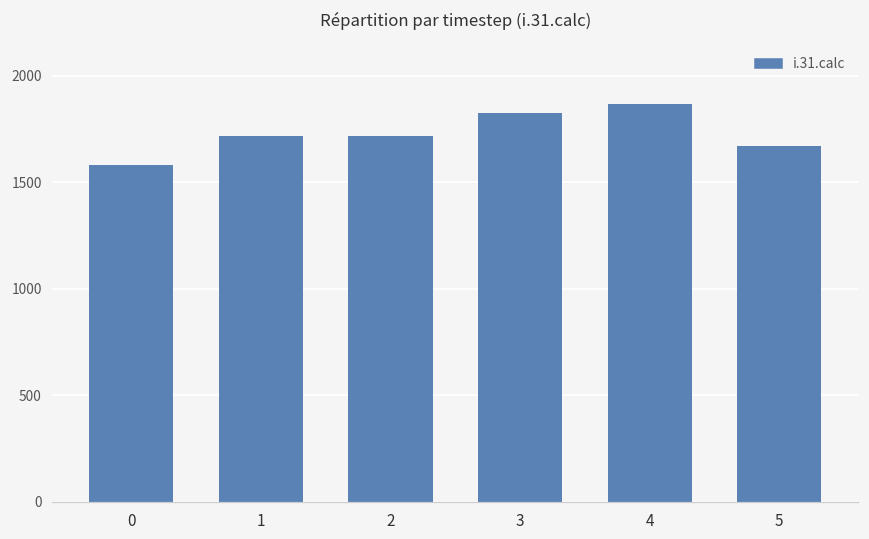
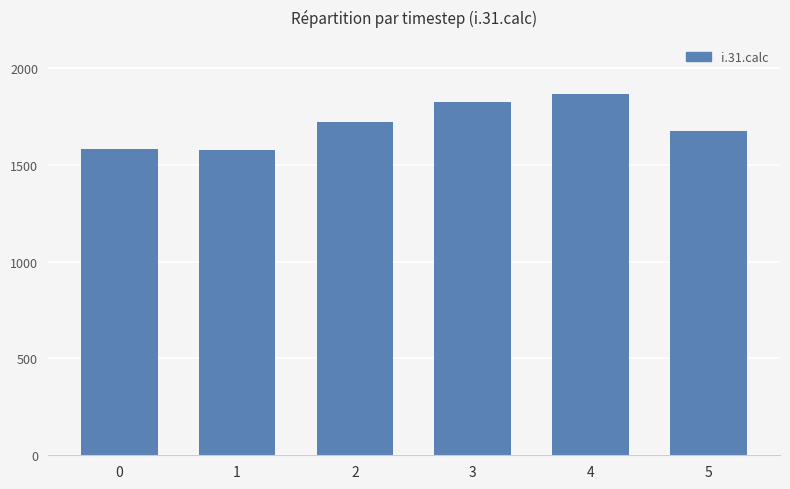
1: 1720 -> 1580
